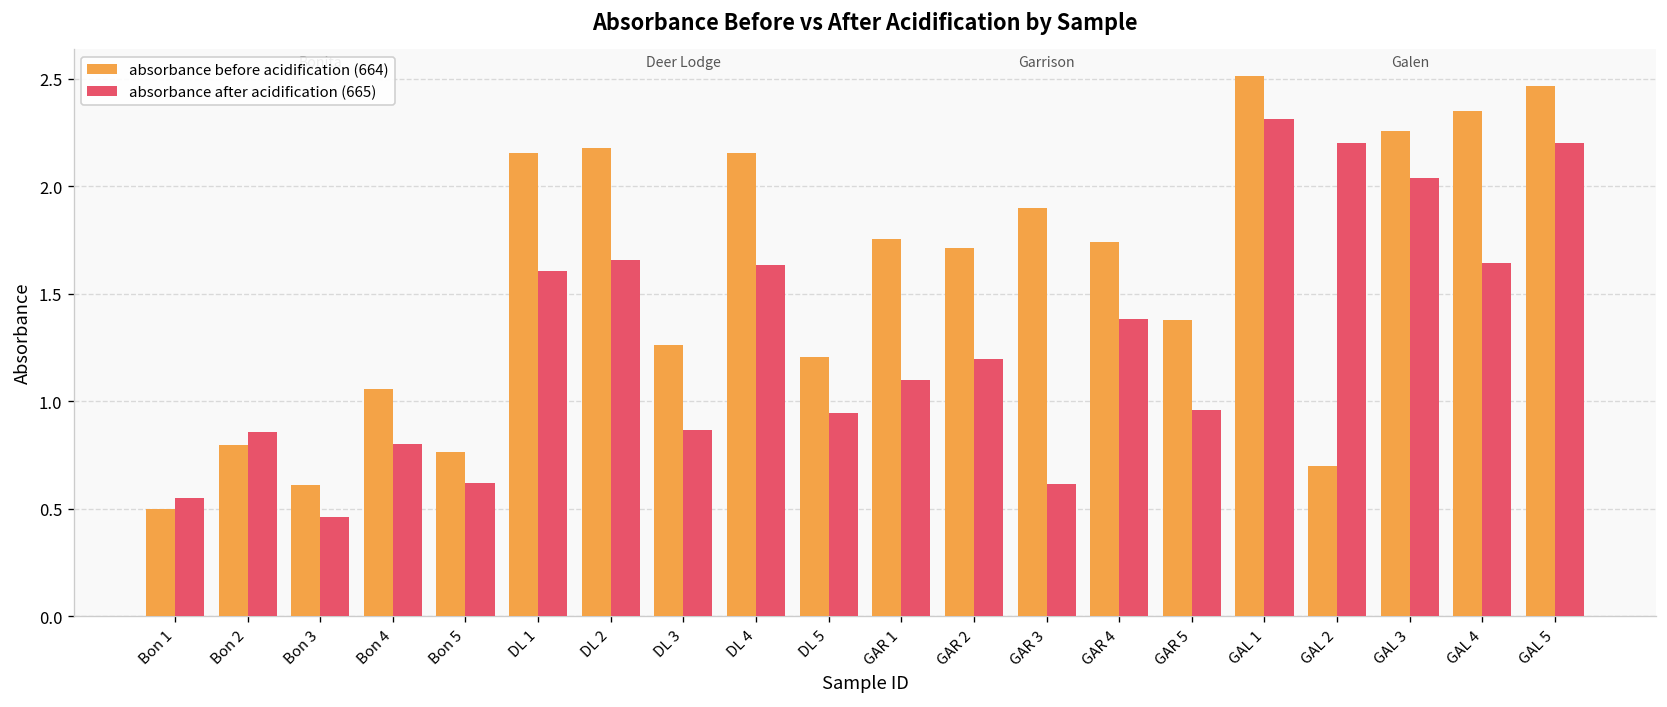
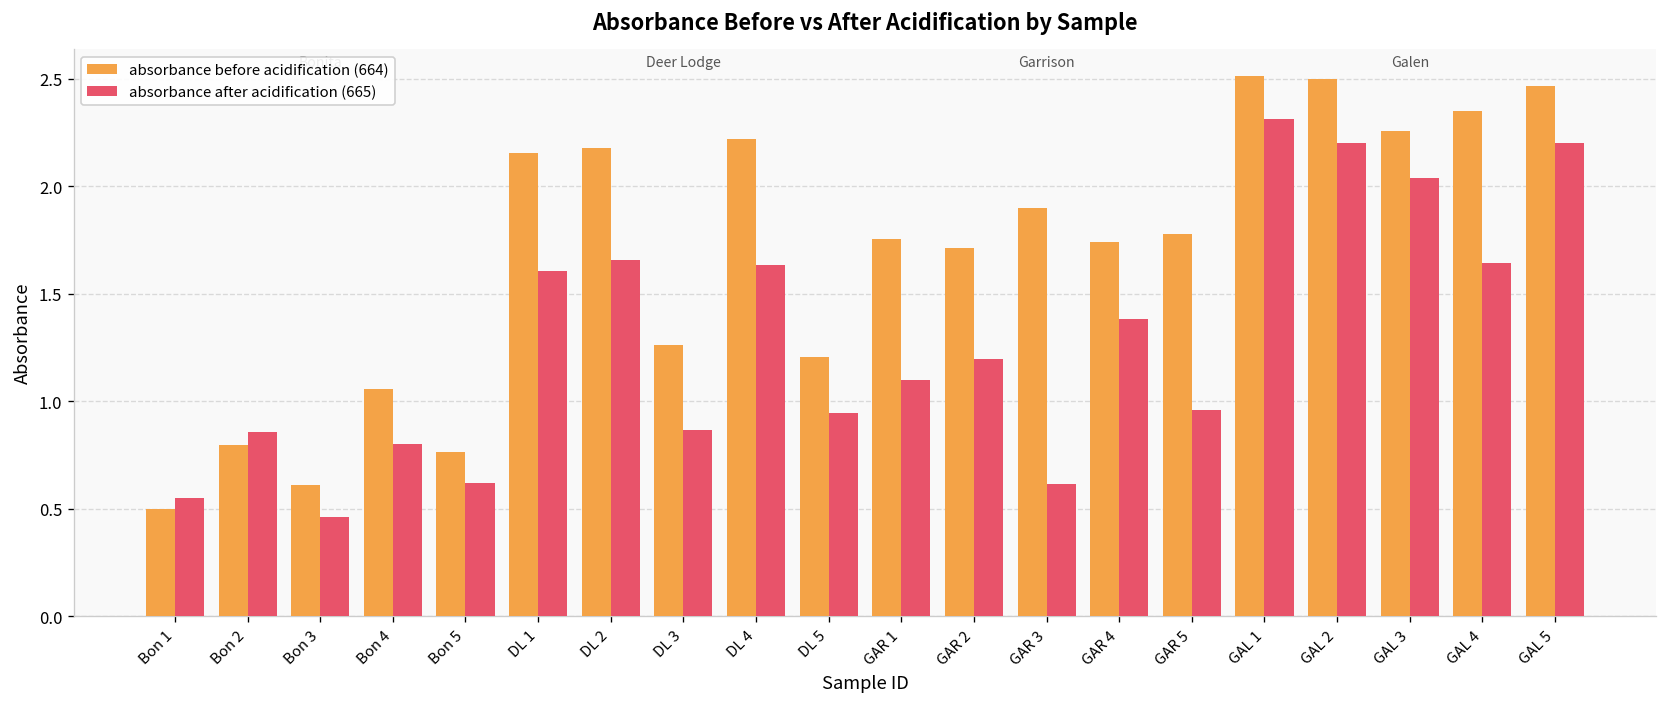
absorbance before acidification (664), DL 4: 2.15 -> 2.22
absorbance before acidification (664), GAR 5: 1.38 -> 1.78
absorbance before acidification (664), GAL 2: 0.7 -> 2.5
